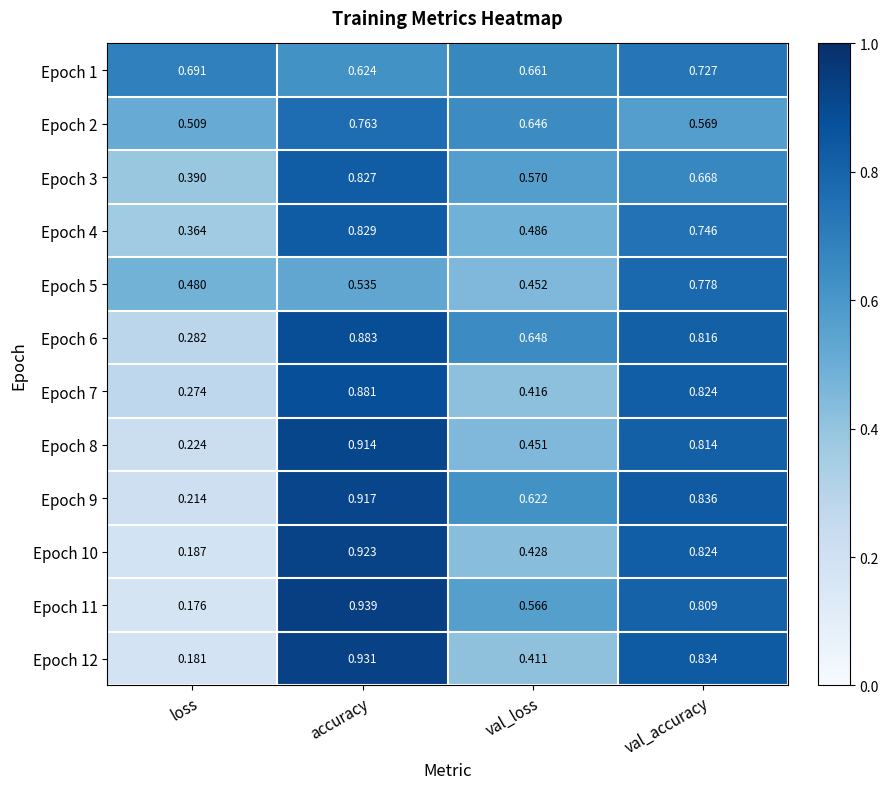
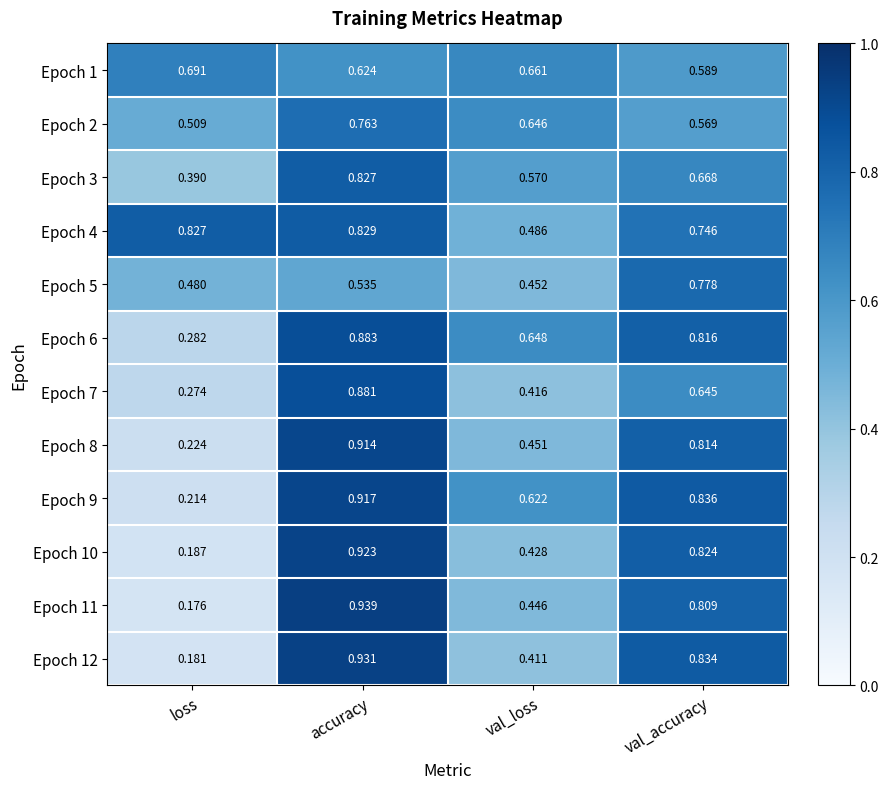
Epoch 1, val_accuracy: 0.727 -> 0.589
Epoch 4, loss: 0.364 -> 0.827
Epoch 7, val_accuracy: 0.824 -> 0.645
Epoch 11, val_loss: 0.566 -> 0.446
